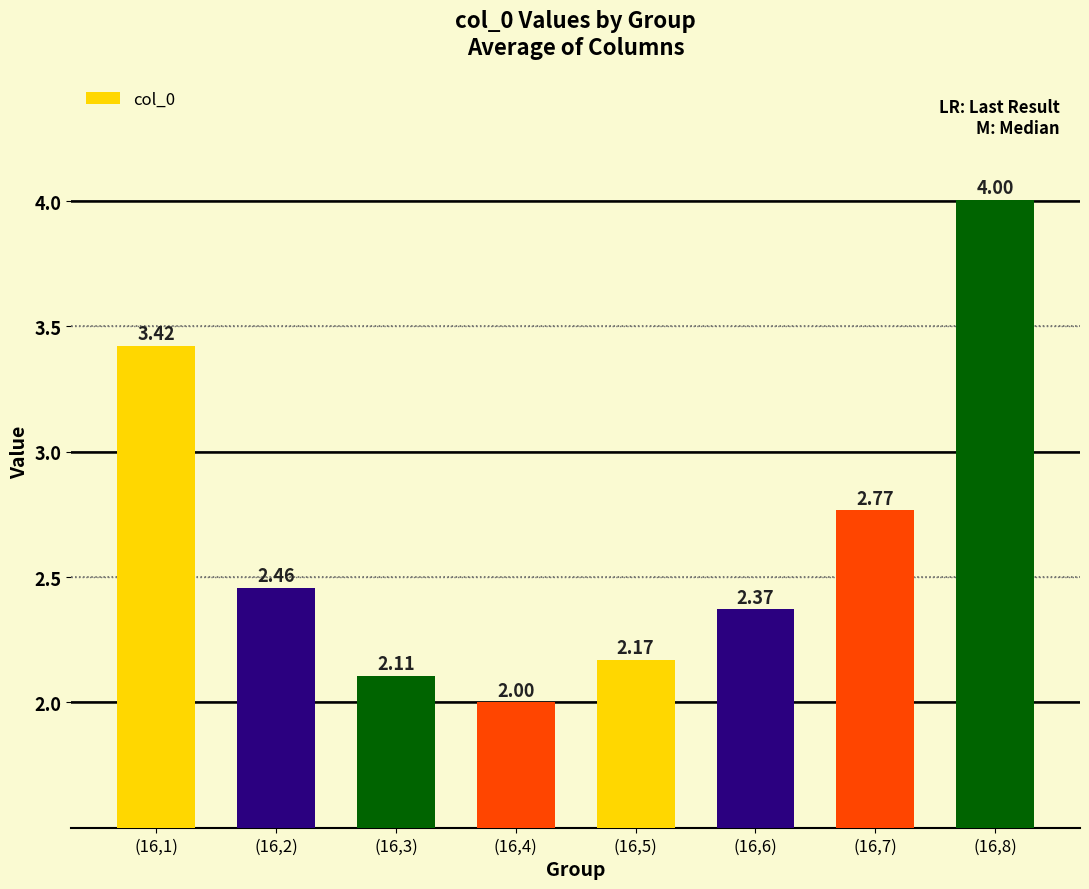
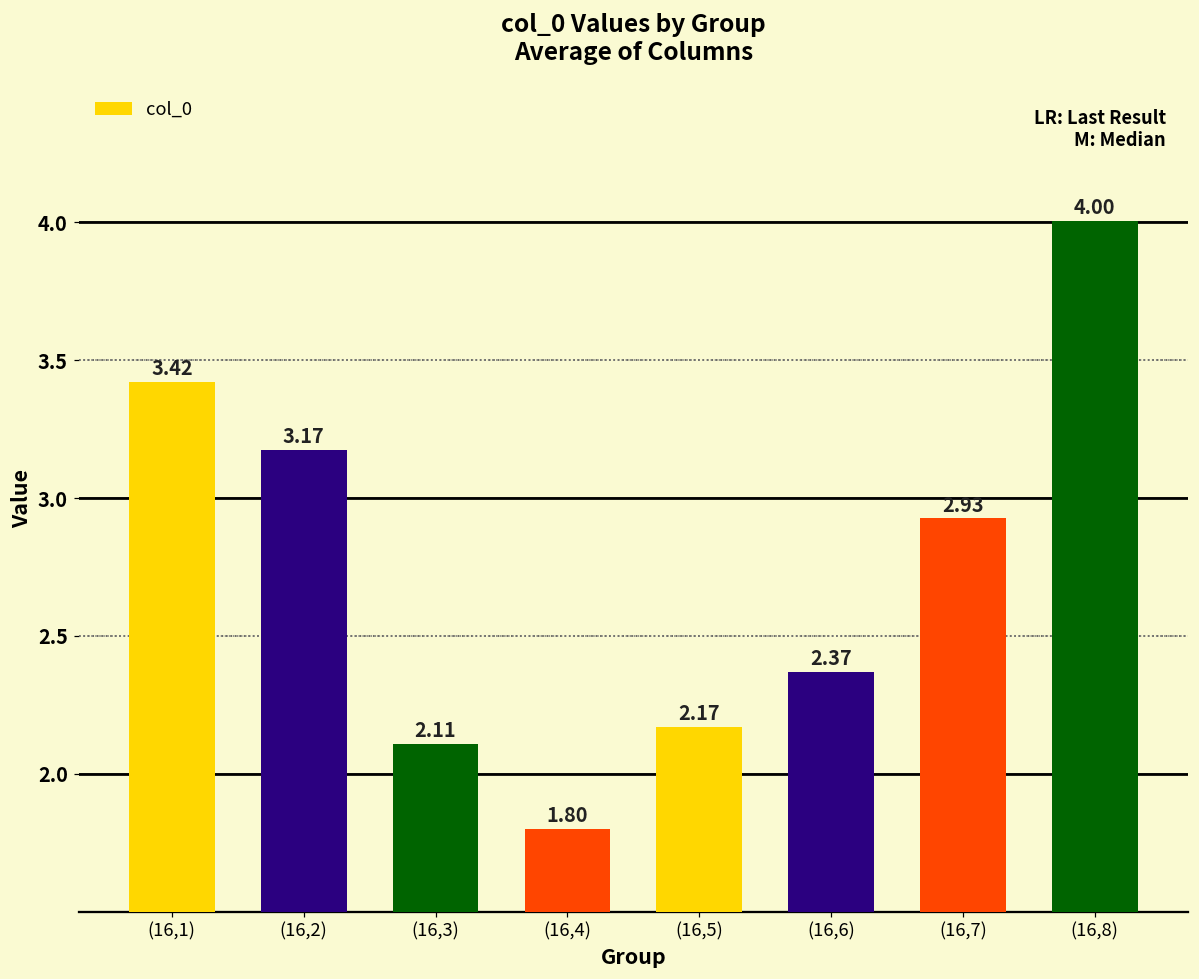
(16,2): 2.46 -> 3.17
(16,4): 2.00 -> 1.80
(16,7): 2.77 -> 2.93
